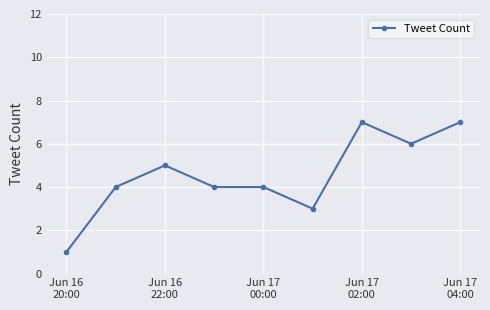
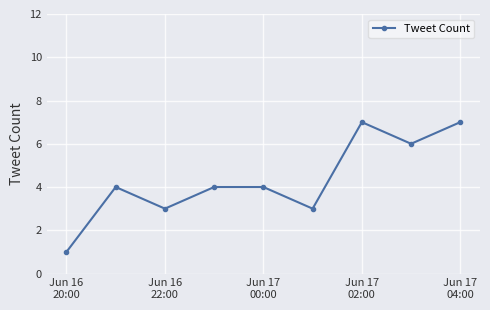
Jun 16 22:00: 5 -> 3
